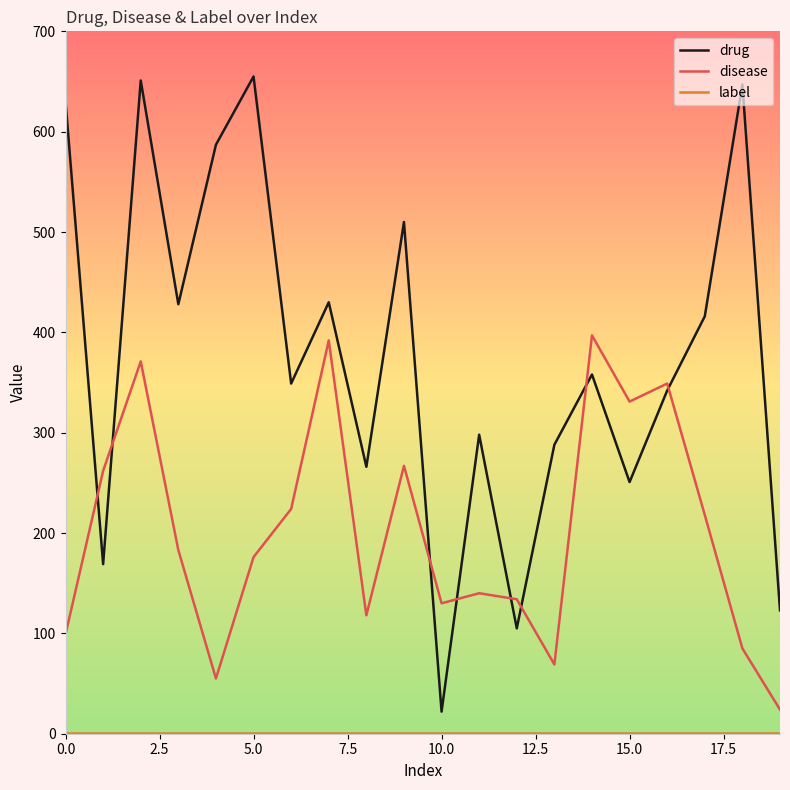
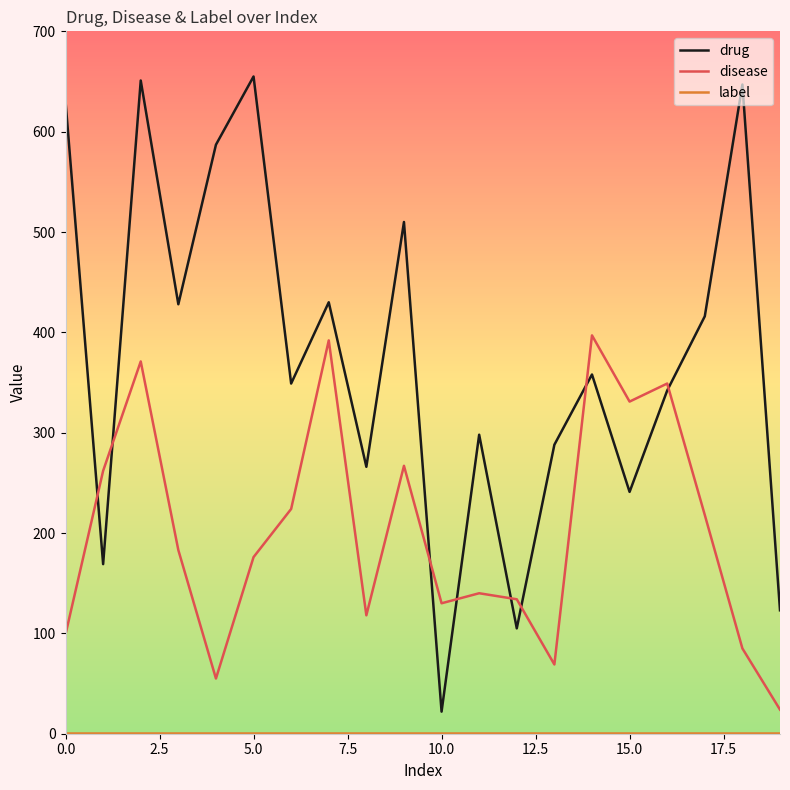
drug, 15.0: 251 -> 241
